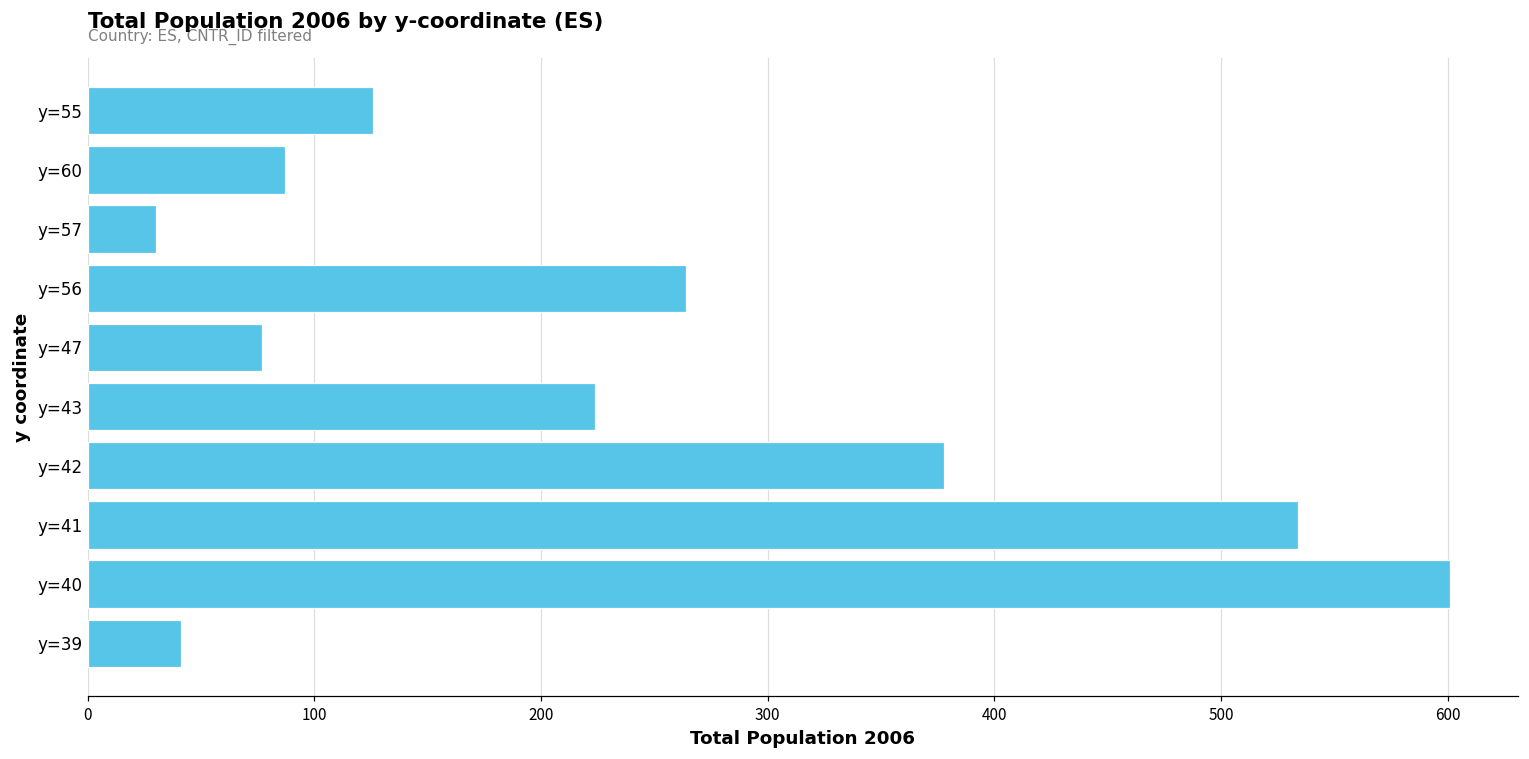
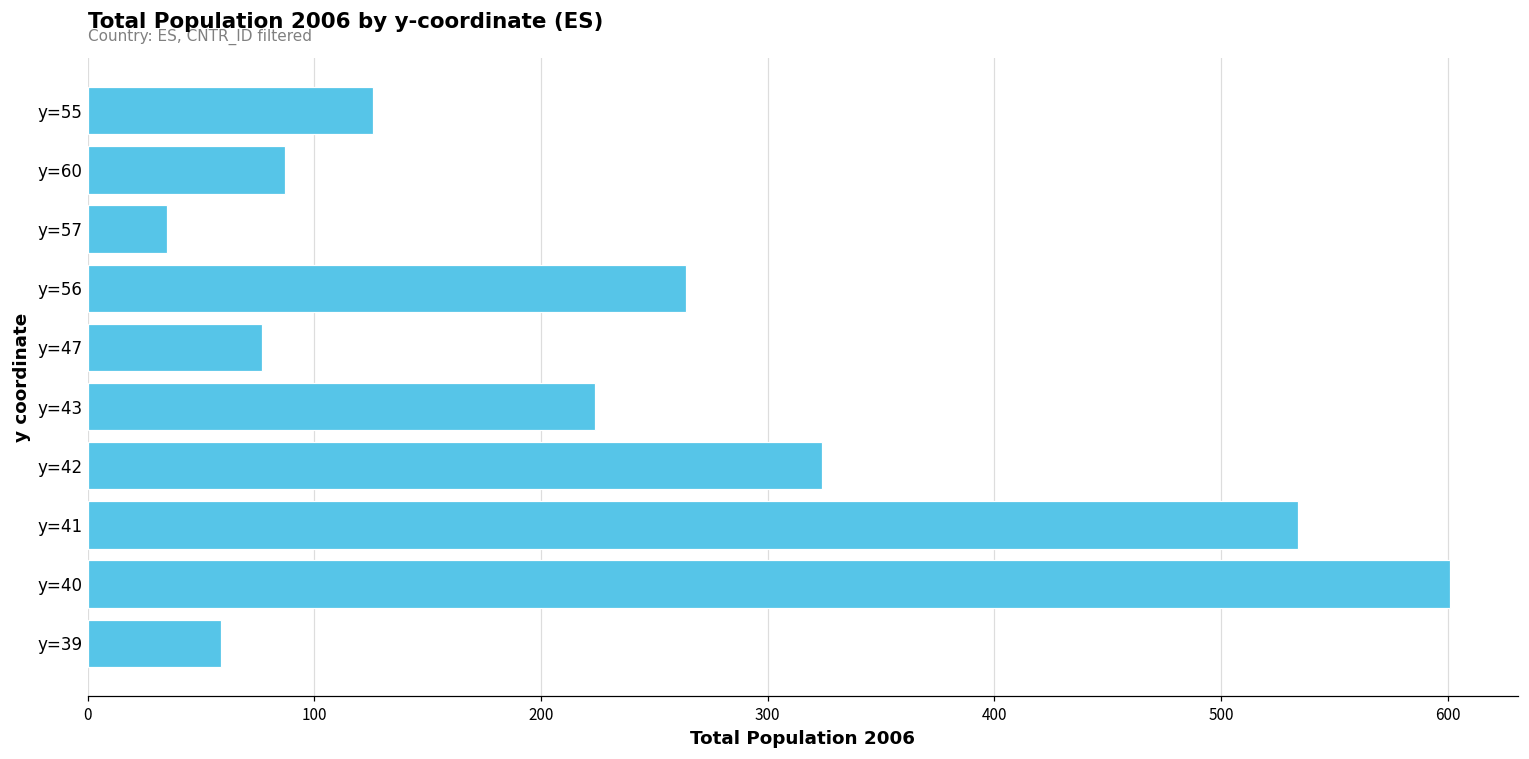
y=57: 30 -> 35
y=42: 378 -> 324
y=39: 41 -> 59
